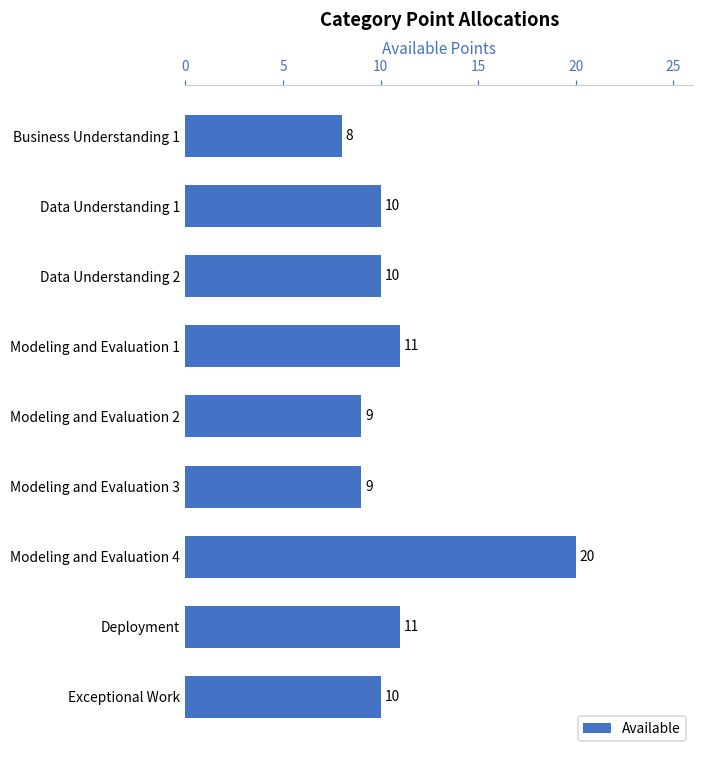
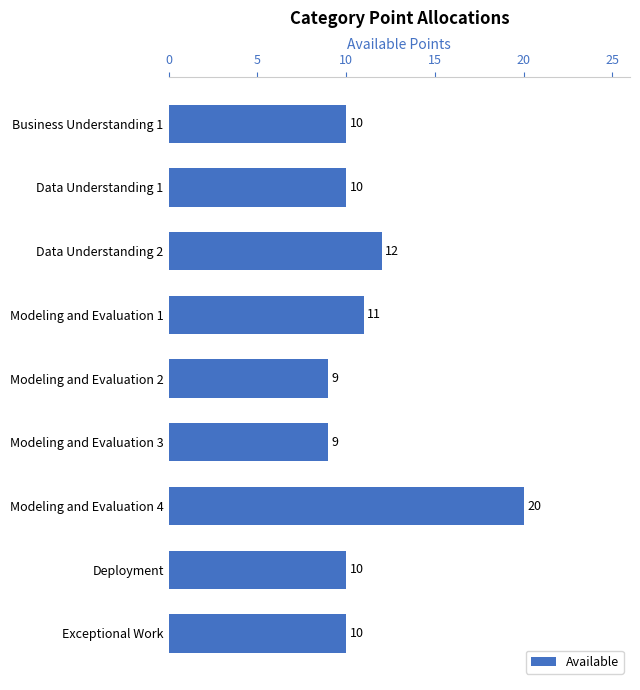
Business Understanding 1: 8 -> 10
Data Understanding 2: 10 -> 12
Deployment: 11 -> 10
